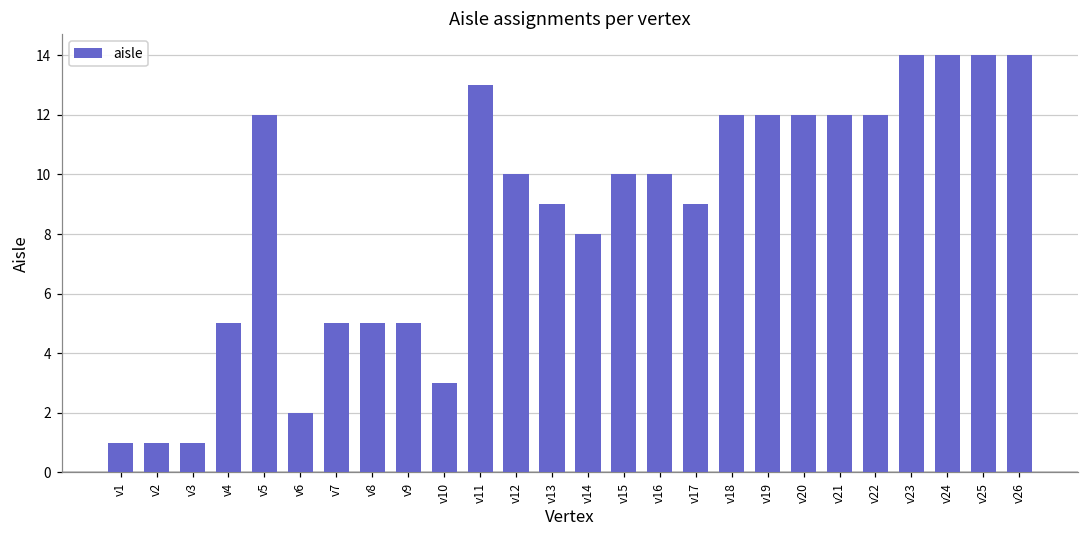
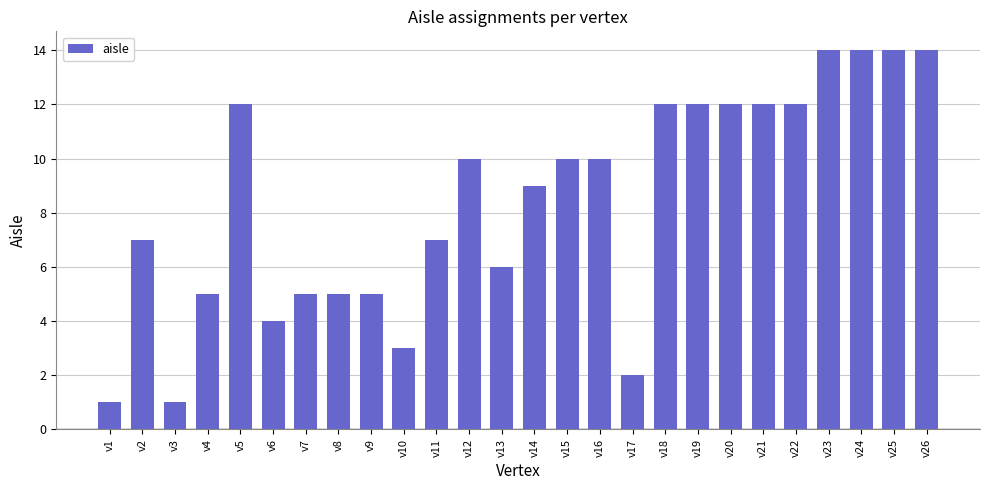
v2: 1 -> 7
v6: 2 -> 4
v11: 13 -> 7
v13: 9 -> 6
v14: 8 -> 9
v17: 9 -> 2
